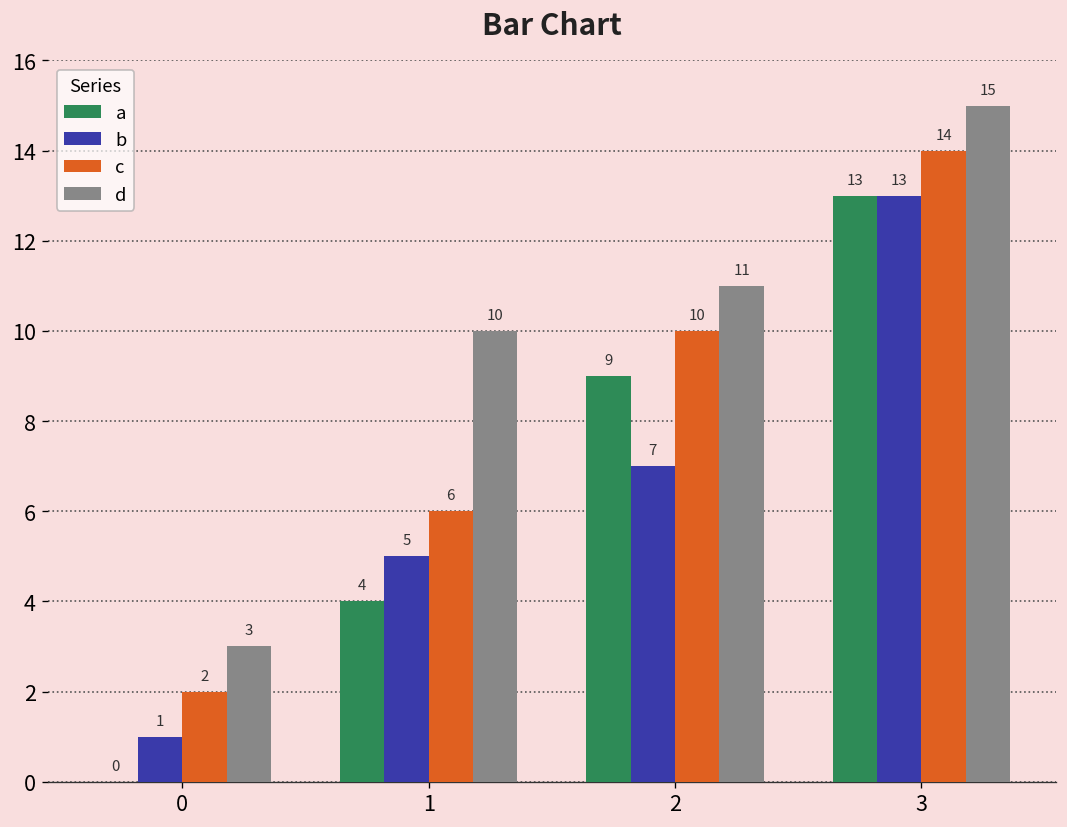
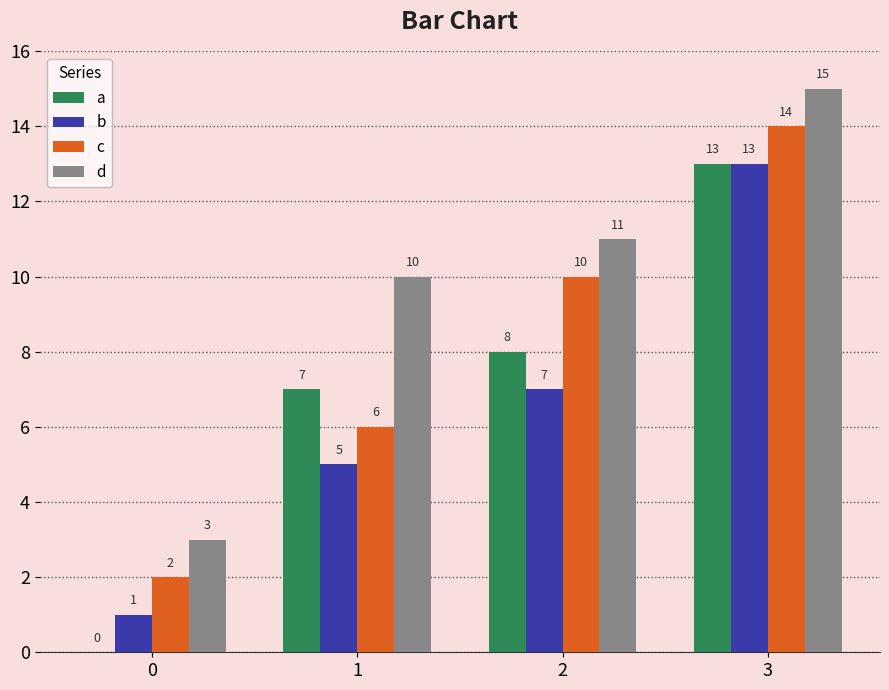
a, 1: 4 -> 7
a, 2: 9 -> 8
